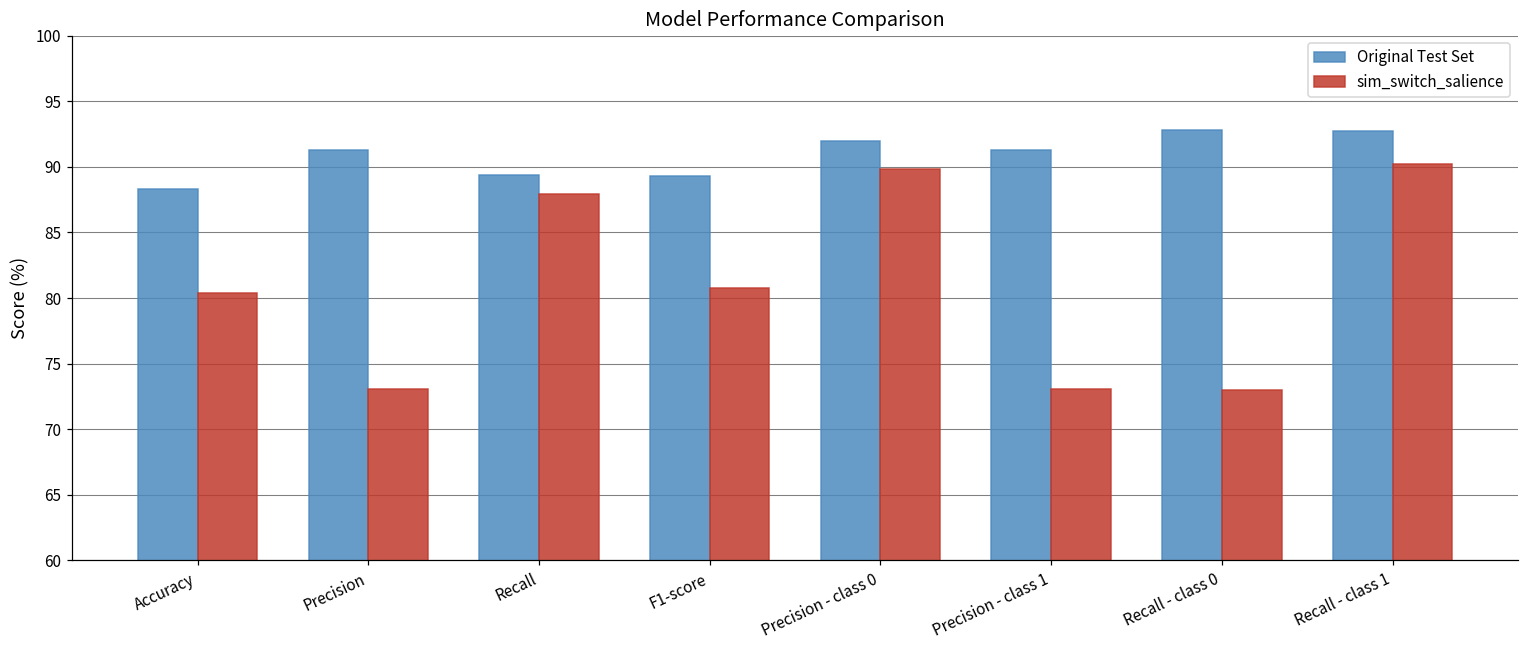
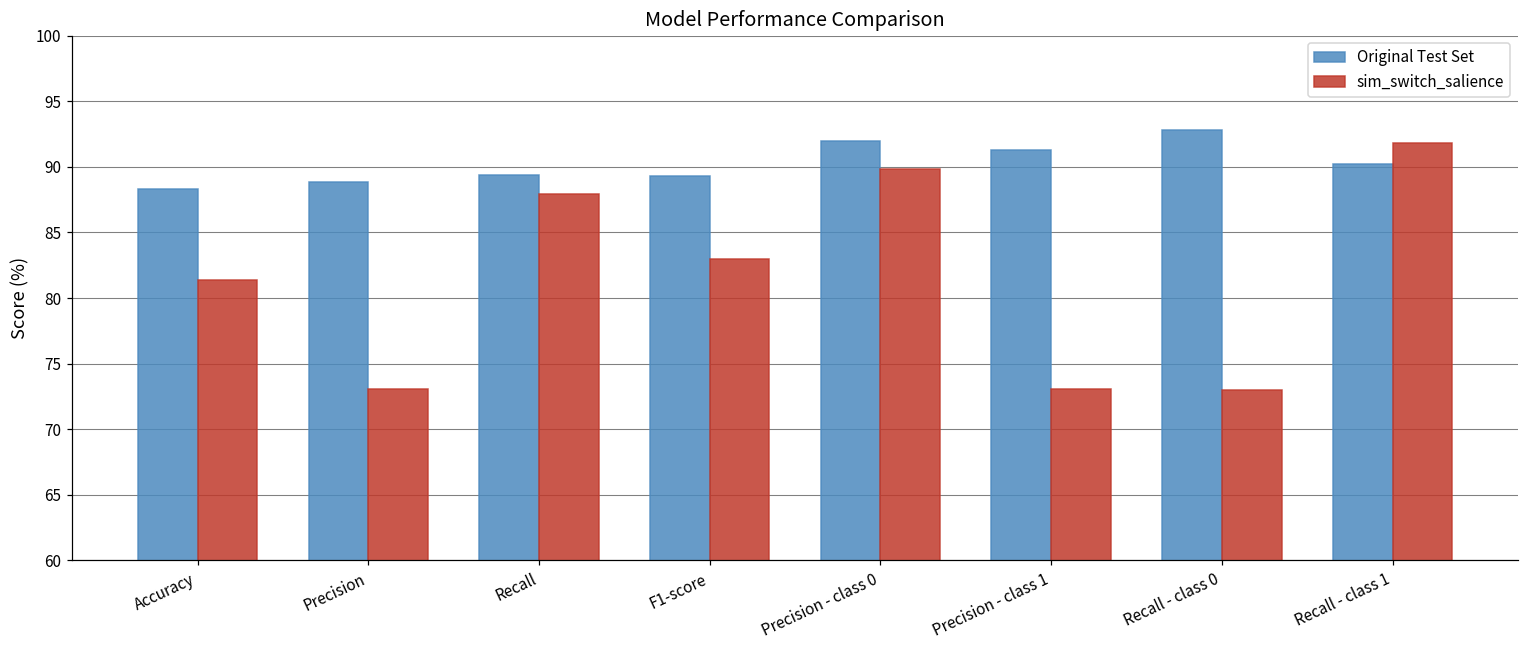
sim_switch_salience, Accuracy: 80.4 -> 81.4
Original Test Set, Precision: 91.3 -> 88.9
sim_switch_salience, F1-score: 80.7 -> 83.0
Original Test Set, Recall - class 1: 92.7 -> 90.2
sim_switch_salience, Recall - class 1: 90.2 -> 91.8
